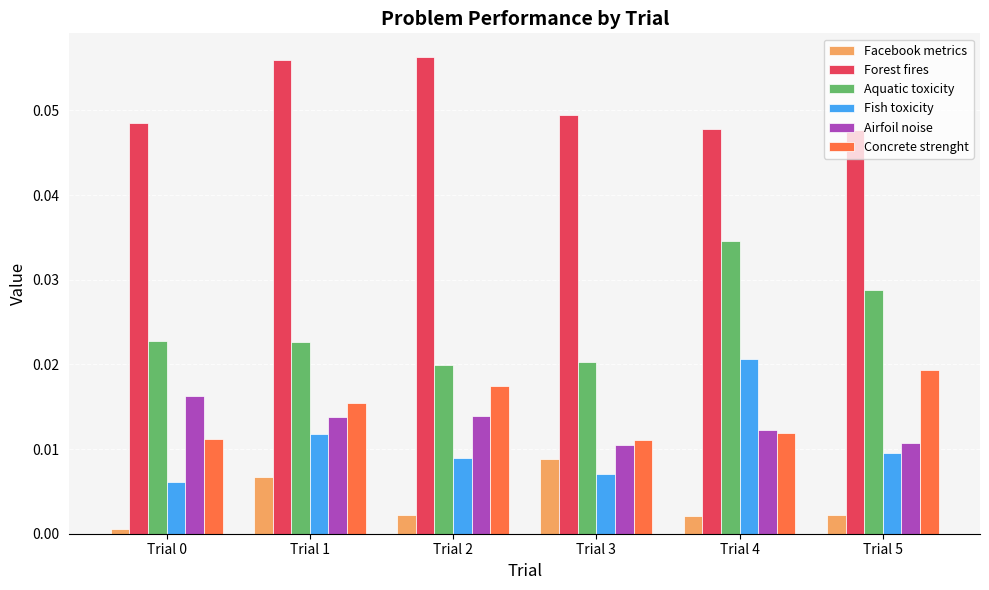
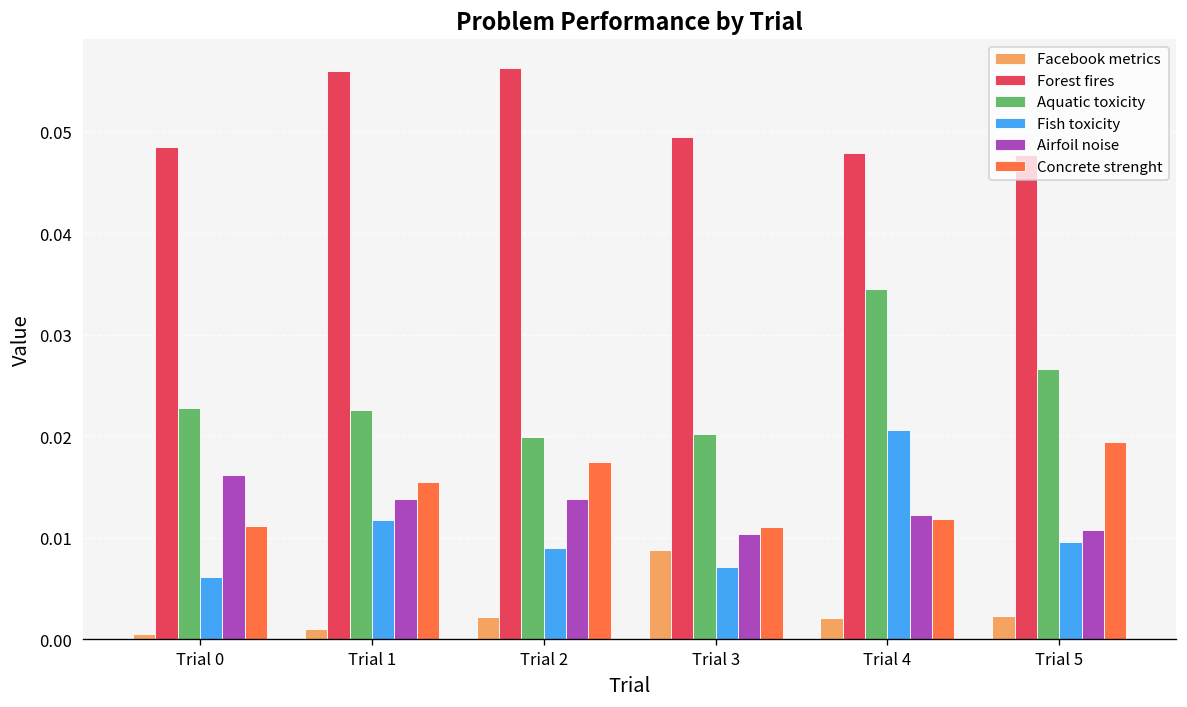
Facebook metrics, Trial 1: 0.007 -> 0.001
Aquatic toxicity, Trial 5: 0.029 -> 0.027
